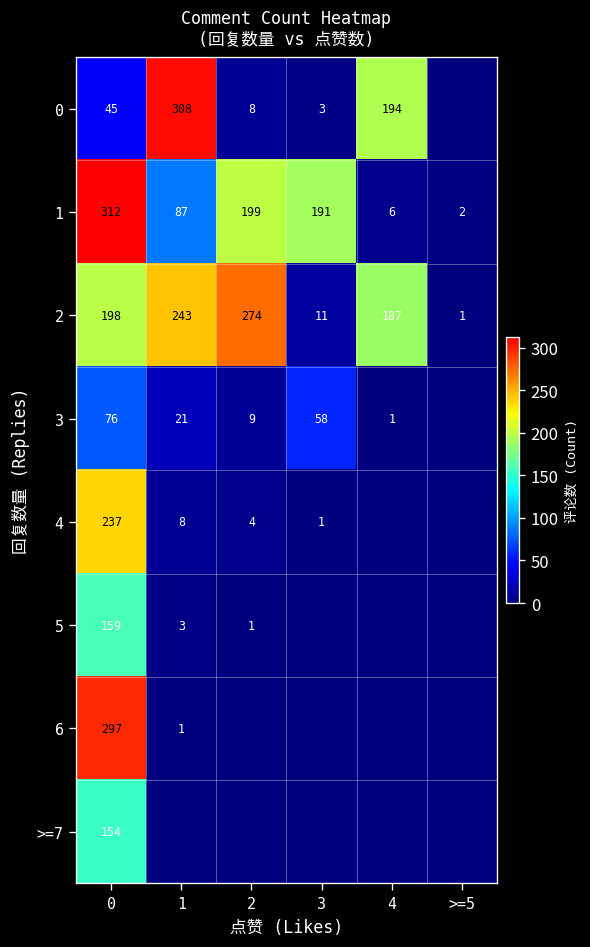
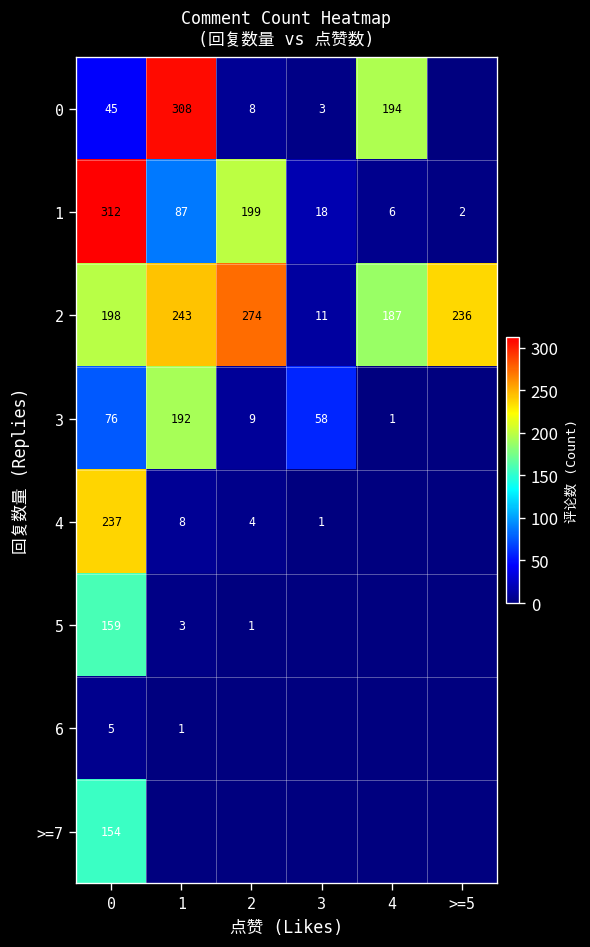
1, 3: 191 -> 18
2, >=5: 1 -> 236
3, 1: 21 -> 192
6, 0: 297 -> 5
